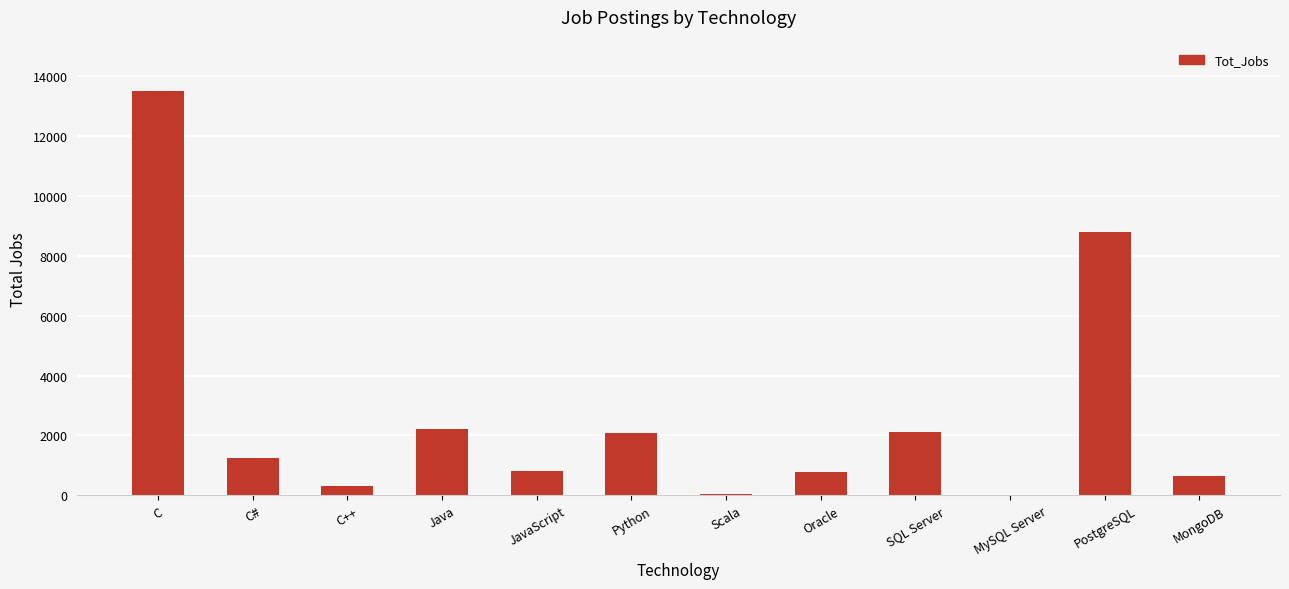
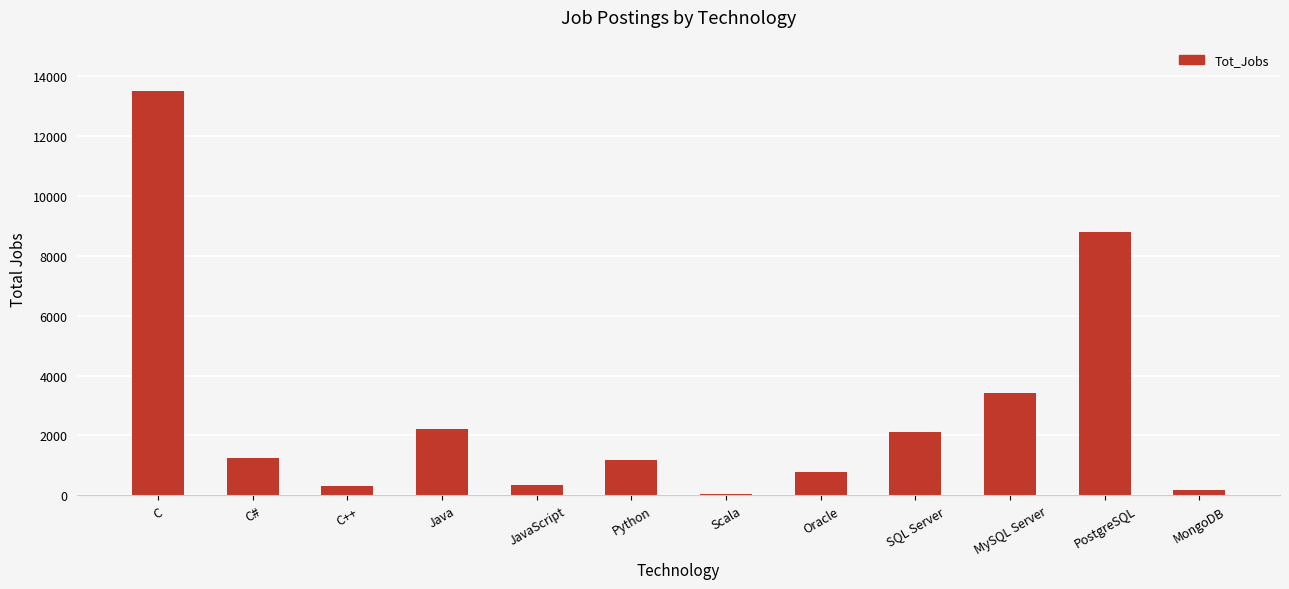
JavaScript: 800 -> 400
Python: 2100 -> 1200
MySQL Server: 0 -> 3400
MongoDB: 600 -> 200
